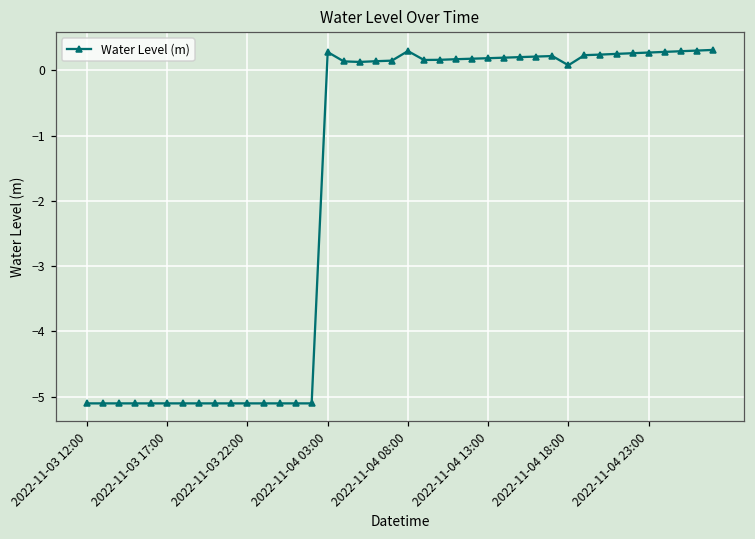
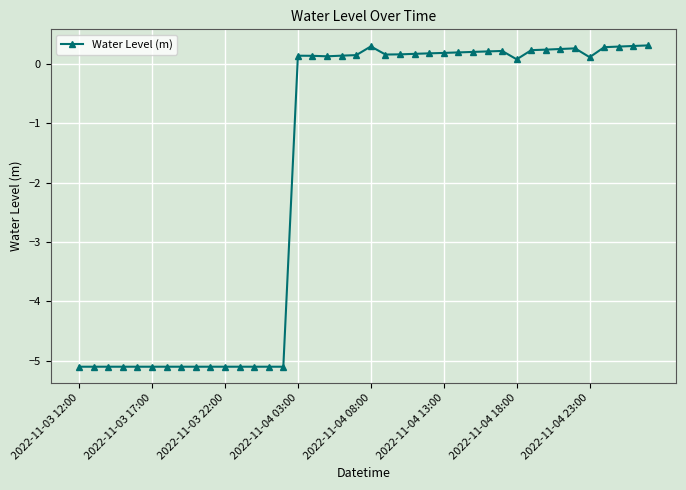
2022-11-04 03:00: 0.3 -> 0.1
2022-11-04 23:00: 0.3 -> 0.1
